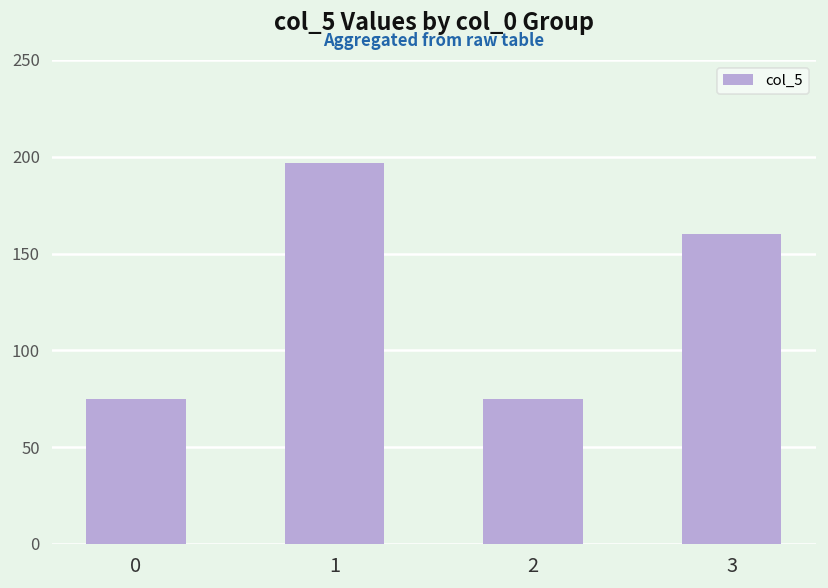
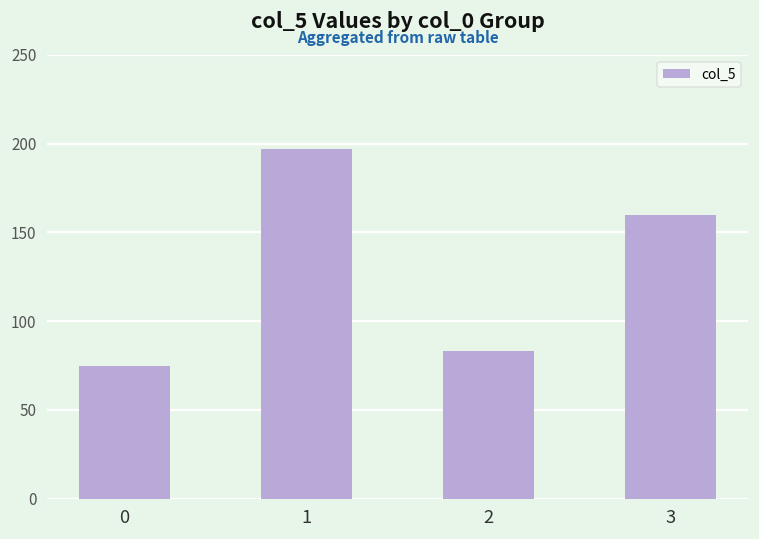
2: 75 -> 83
